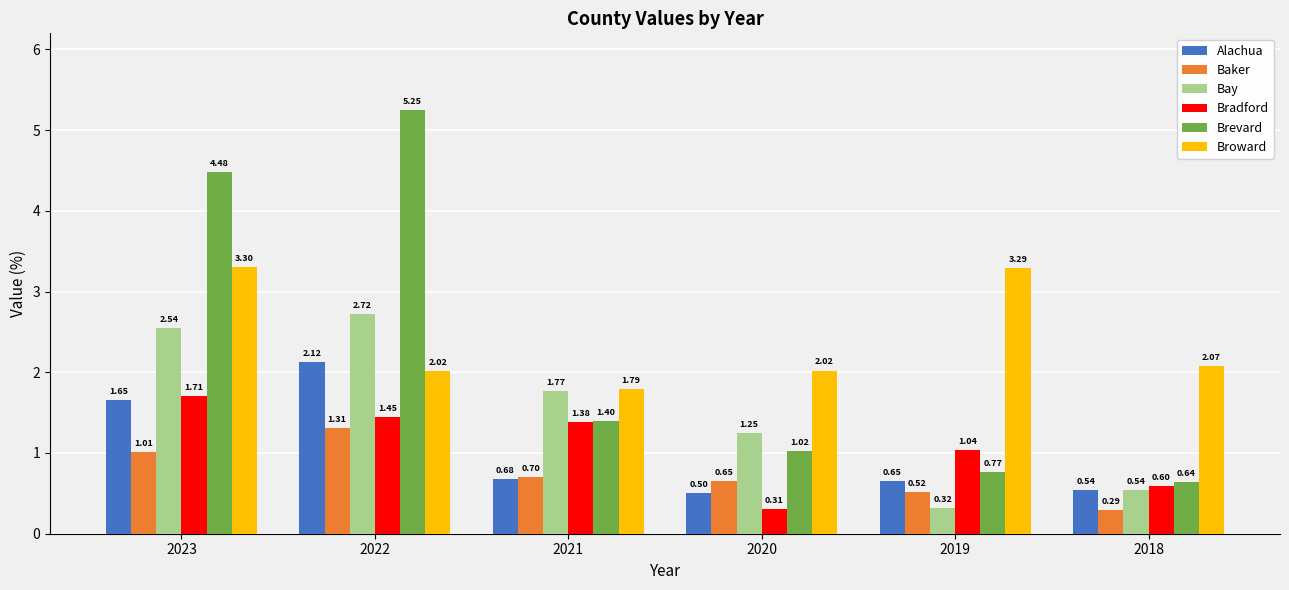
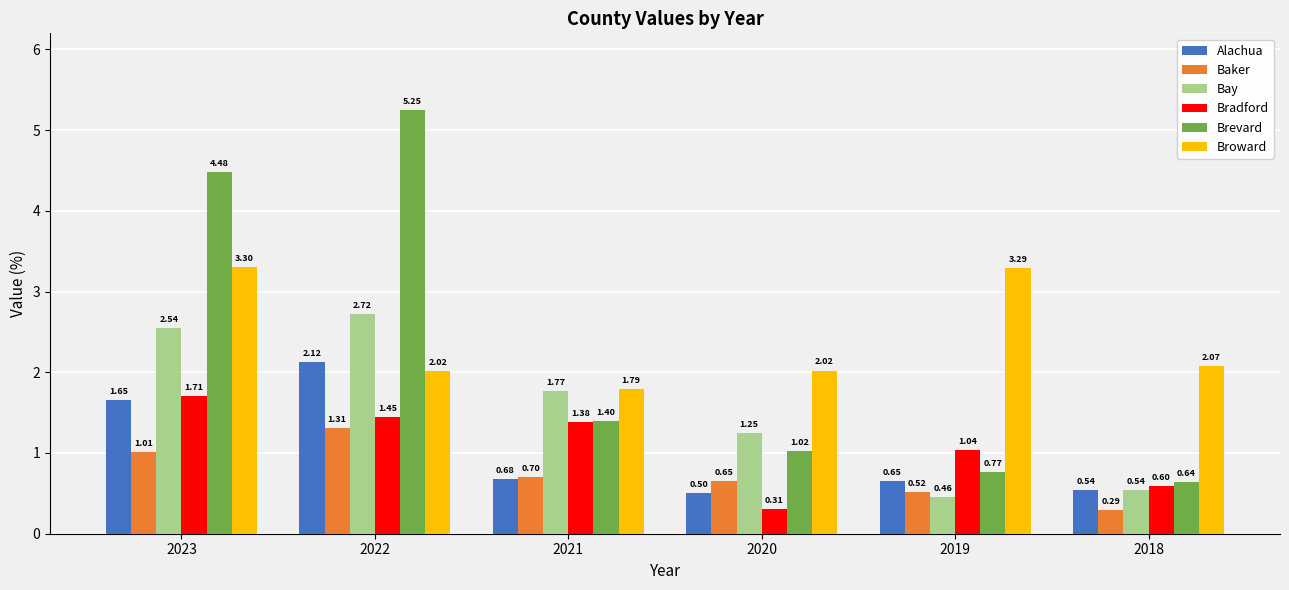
Bay, 2019: 0.32 -> 0.46
